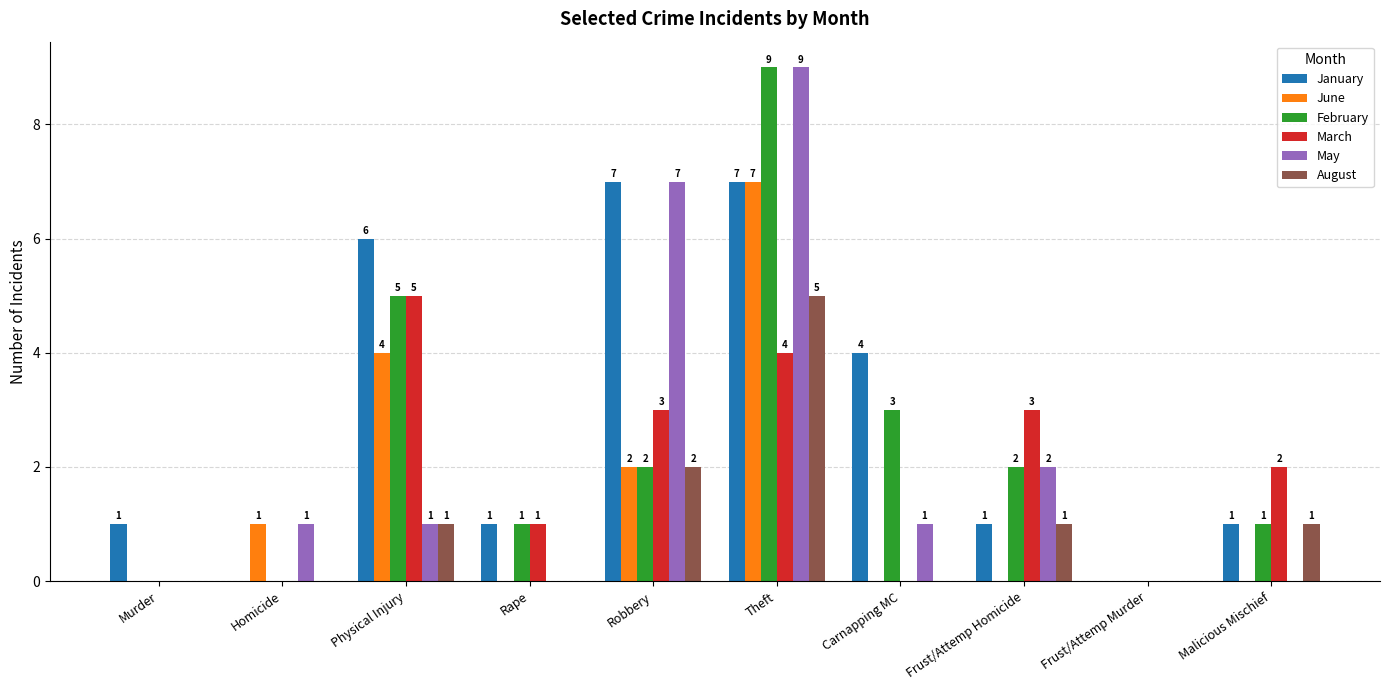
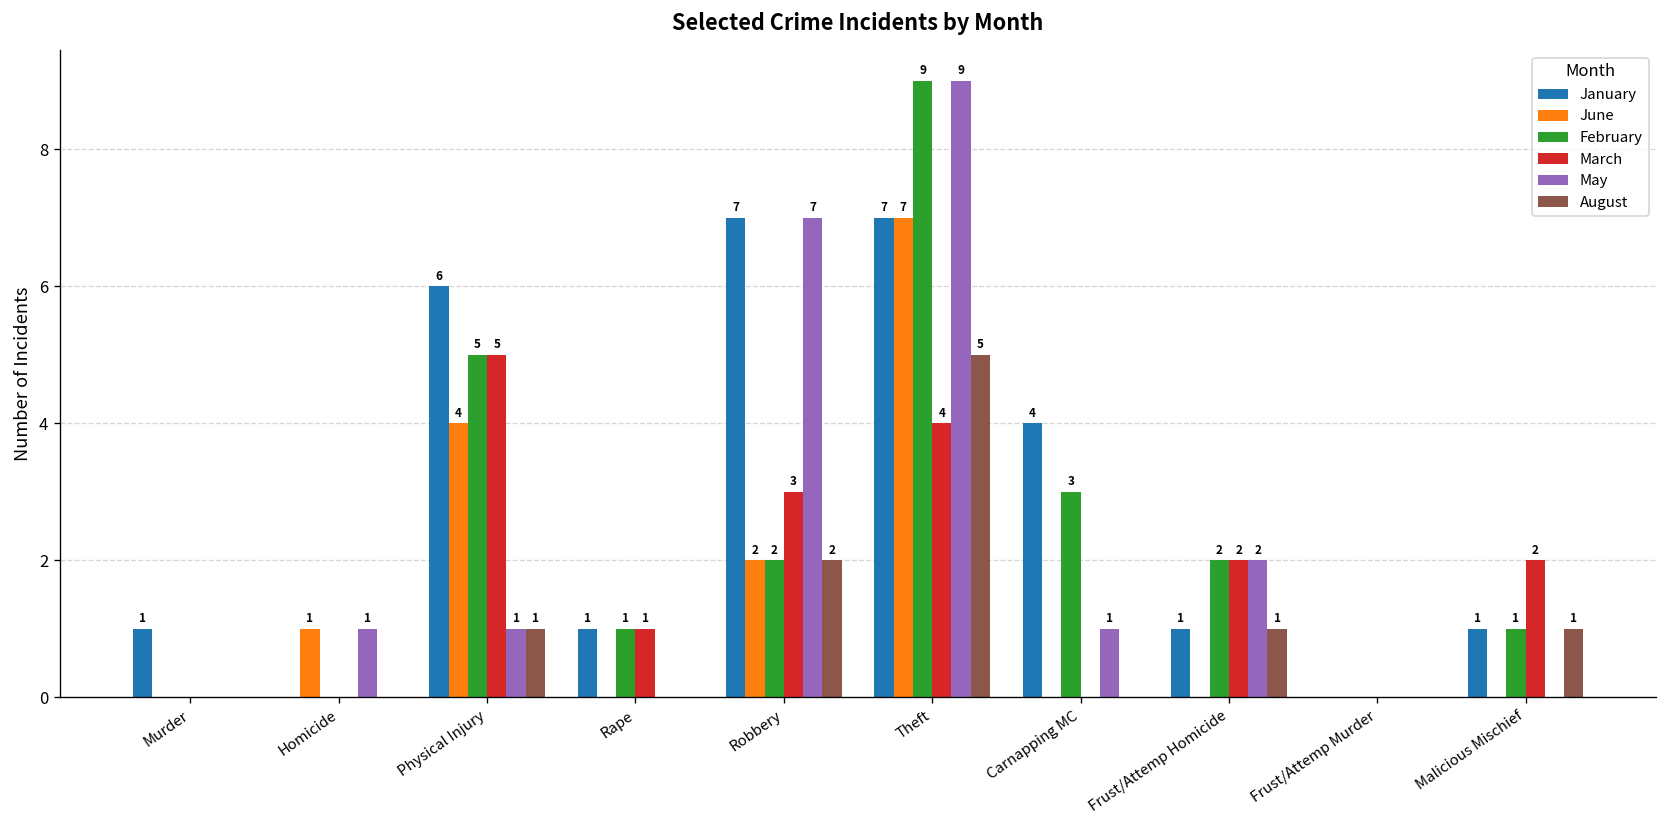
March, Frust/Attemp Homicide: 3 -> 2
